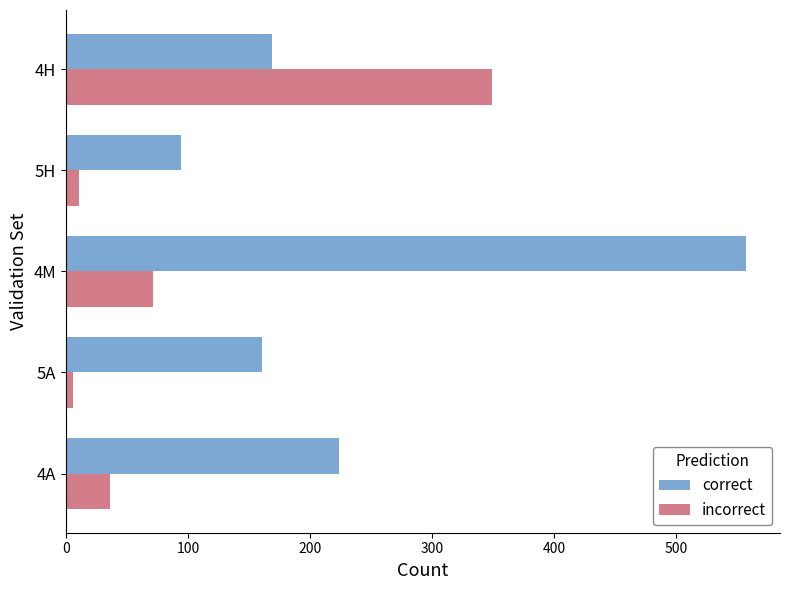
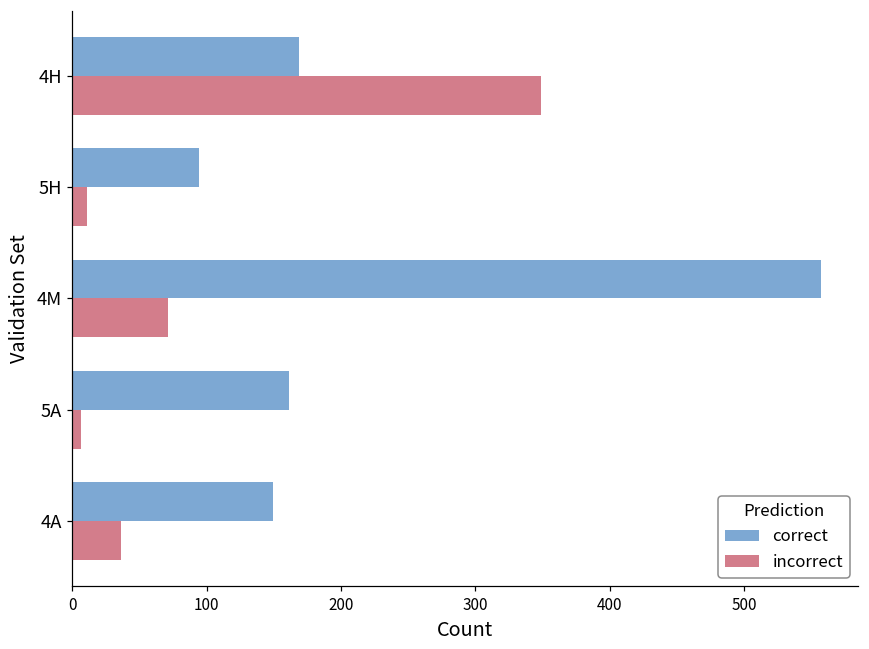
correct, 4A: 224 -> 149
